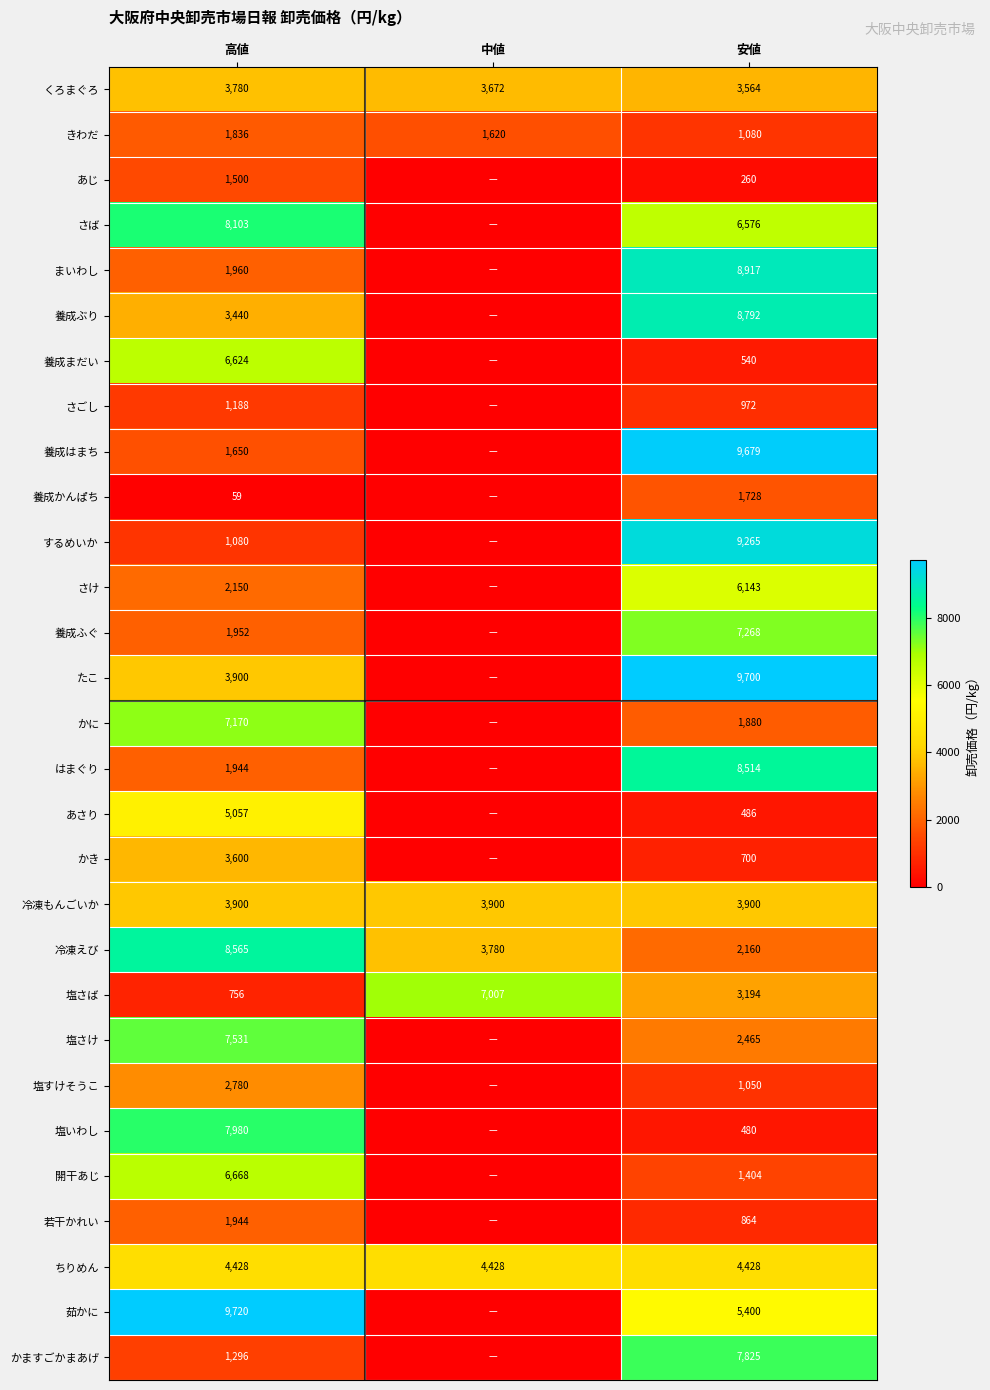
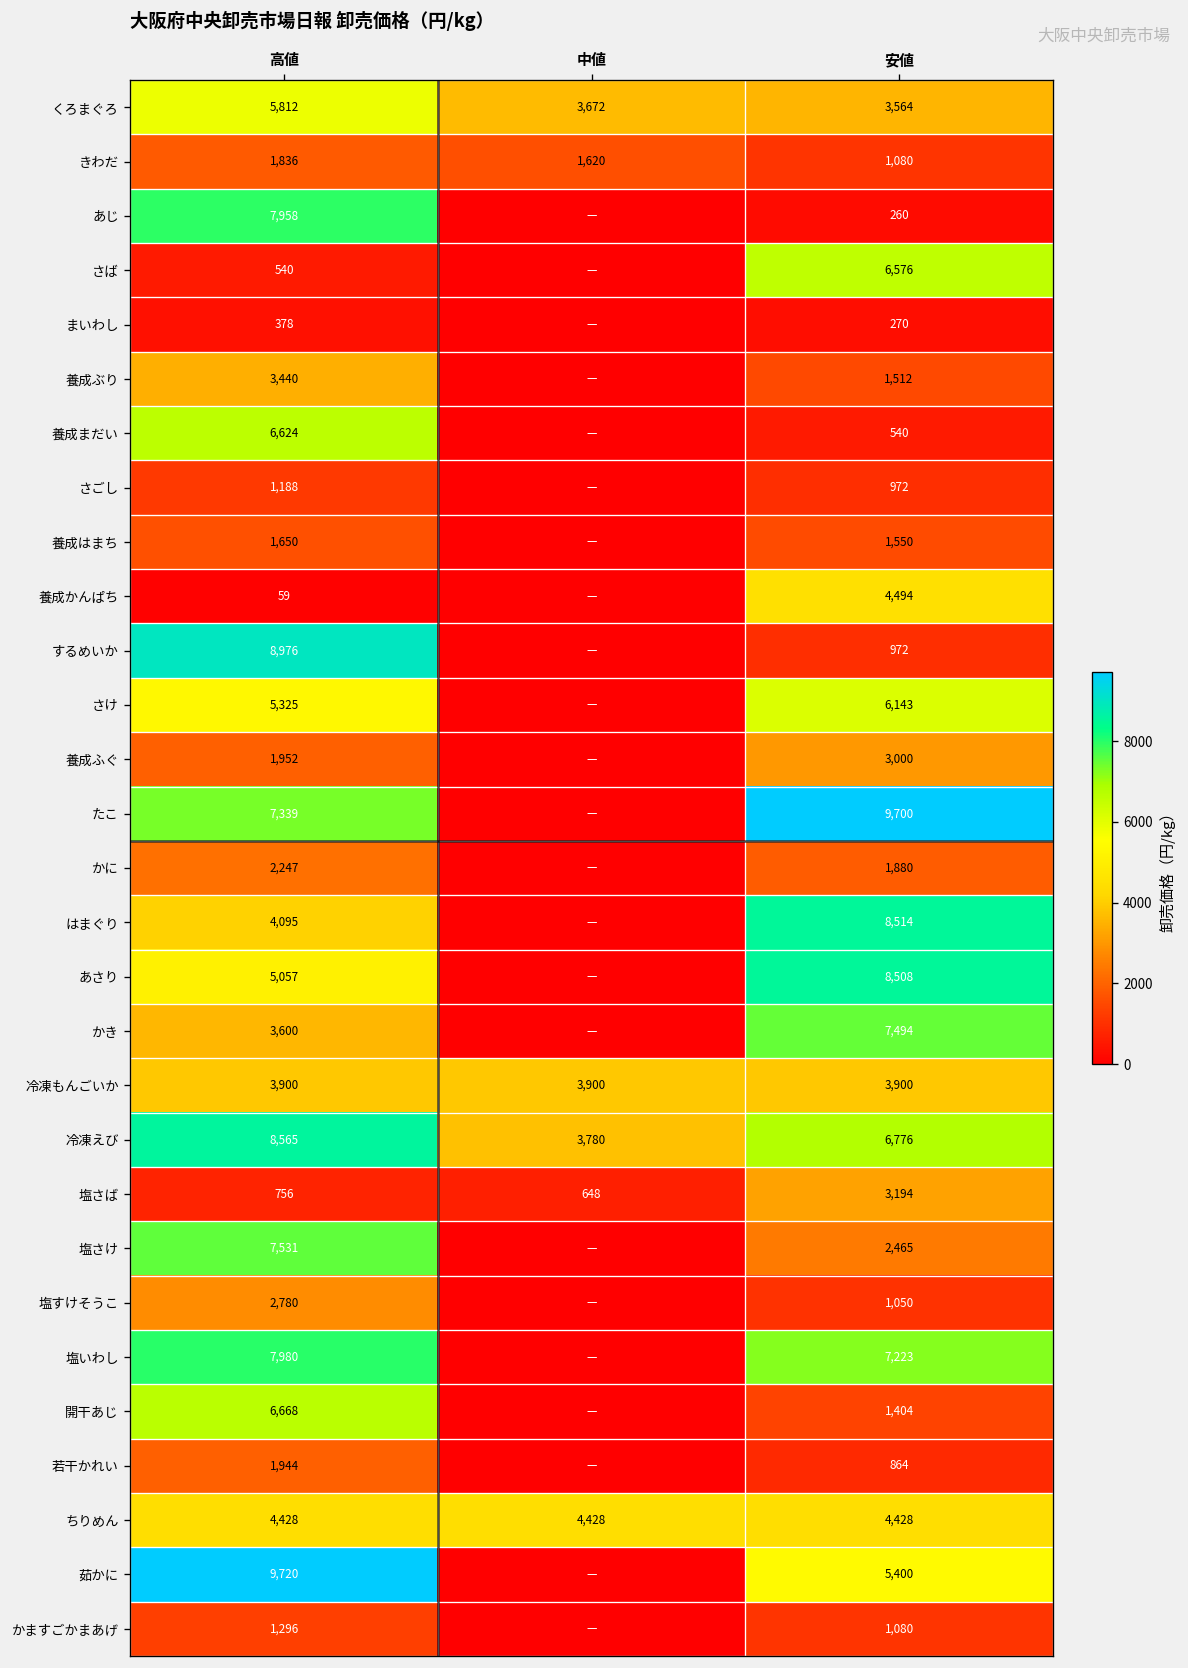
くろまぐろ, 高値: 3,780 -> 5,812
あじ, 高値: 1,500 -> 7,958
さば, 高値: 8,103 -> 540
まいわし, 高値: 1,960 -> 378
まいわし, 安値: 8,917 -> 270
養成ぶり, 安値: 8,792 -> 1,512
養成はまち, 安値: 9,679 -> 1,550
養成かんぱち, 安値: 1,728 -> 4,494
するめいか, 高値: 1,080 -> 8,976
するめいか, 安値: 9,265 -> 972
さけ, 高値: 2,150 -> 5,325
養成ふぐ, 安値: 7,268 -> 3,000
たこ, 高値: 3,900 -> 7,339
かに, 高値: 7,170 -> 2,247
はまぐり, 高値: 1,944 -> 4,095
あさり, 安値: 486 -> 8,508
かき, 安値: 700 -> 7,494
冷凍えび, 安値: 2,160 -> 6,776
塩さば, 中値: 7,007 -> 648
塩いわし, 安値: 480 -> 7,223
かますごかまあげ, 安値: 7,825 -> 1,080
